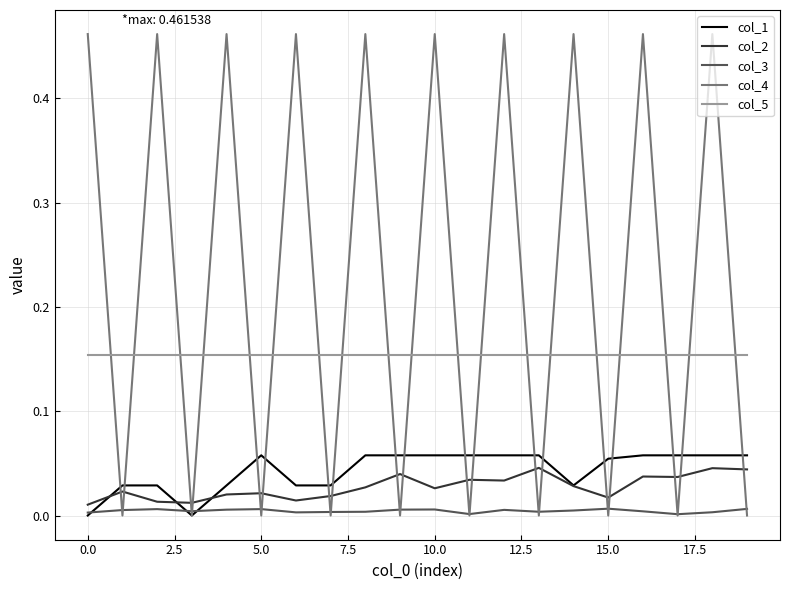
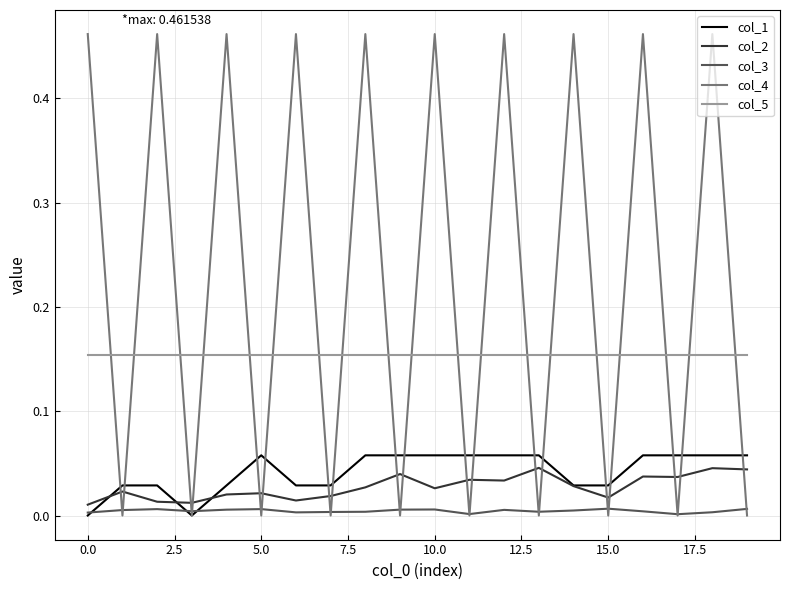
col_1, 15.0: 0.054 -> 0.029
